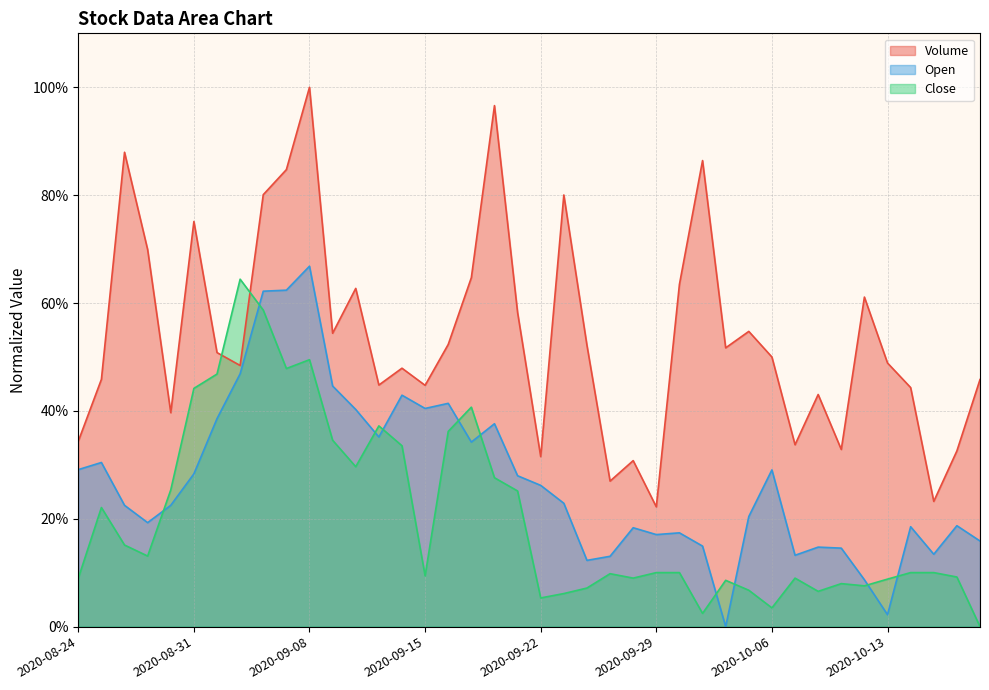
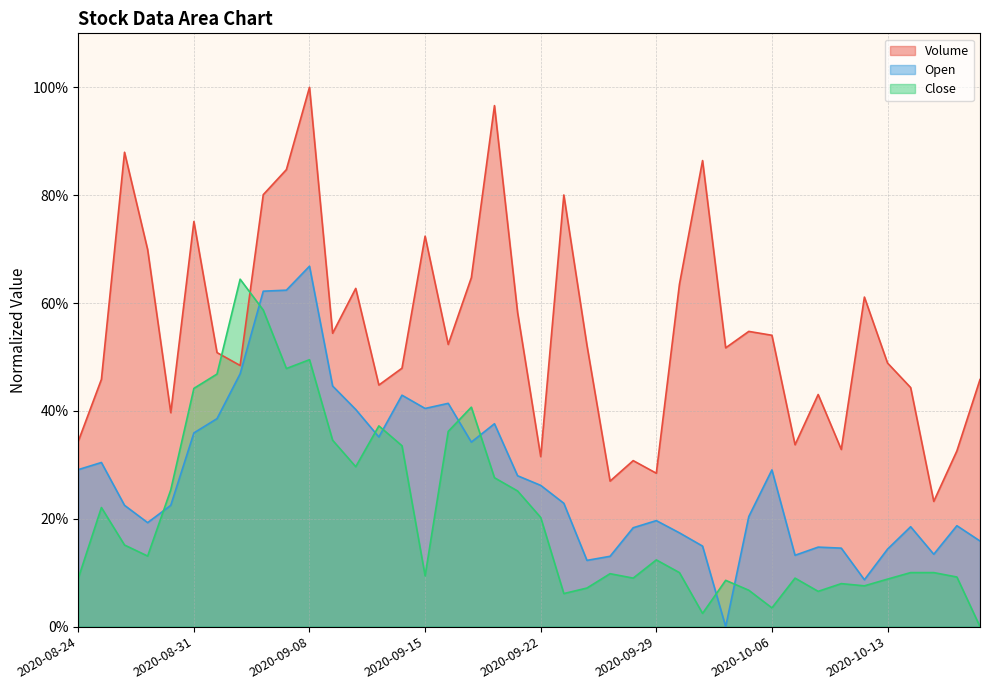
Open, 2020-08-31: 28% -> 36%
Volume, 2020-09-15: 45% -> 72%
Close, 2020-09-22: 5% -> 20%
Volume, 2020-09-29: 22% -> 28%
Open, 2020-09-29: 17% -> 20%
Close, 2020-09-29: 10% -> 12%
Volume, 2020-10-06: 50% -> 54%
Open, 2020-10-13: 2% -> 14%
